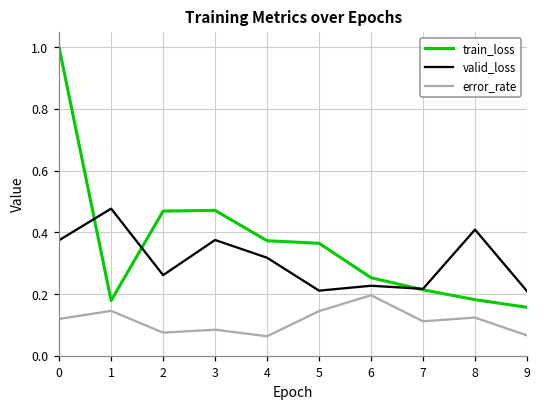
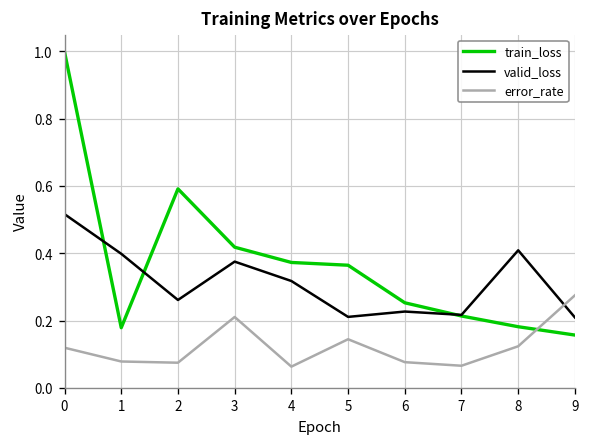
valid_loss, 0: 0.37 -> 0.52
valid_loss, 1: 0.48 -> 0.40
error_rate, 1: 0.15 -> 0.08
train_loss, 2: 0.47 -> 0.59
train_loss, 3: 0.47 -> 0.42
error_rate, 3: 0.08 -> 0.21
error_rate, 6: 0.20 -> 0.08
error_rate, 7: 0.11 -> 0.07
error_rate, 9: 0.07 -> 0.28
